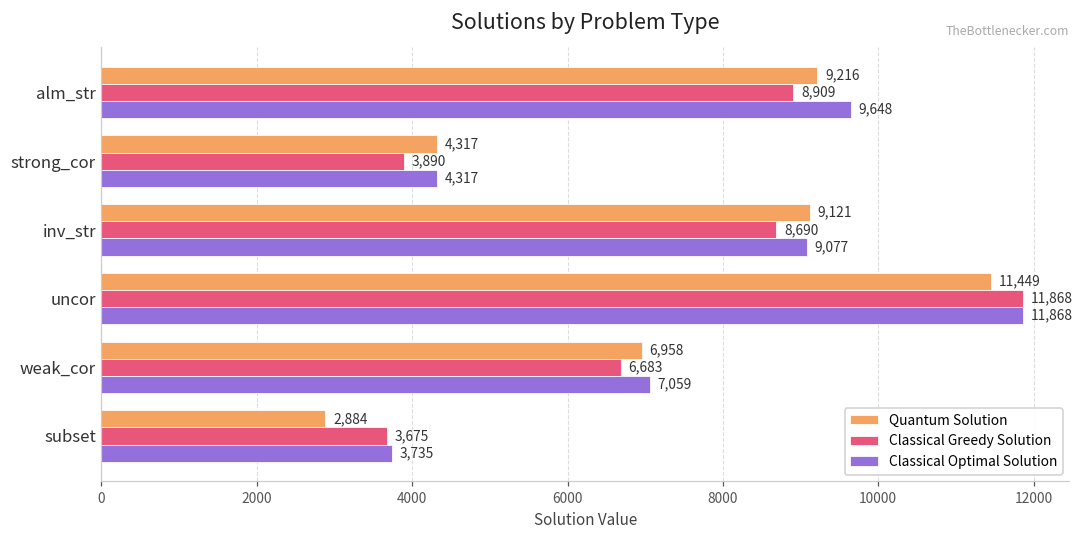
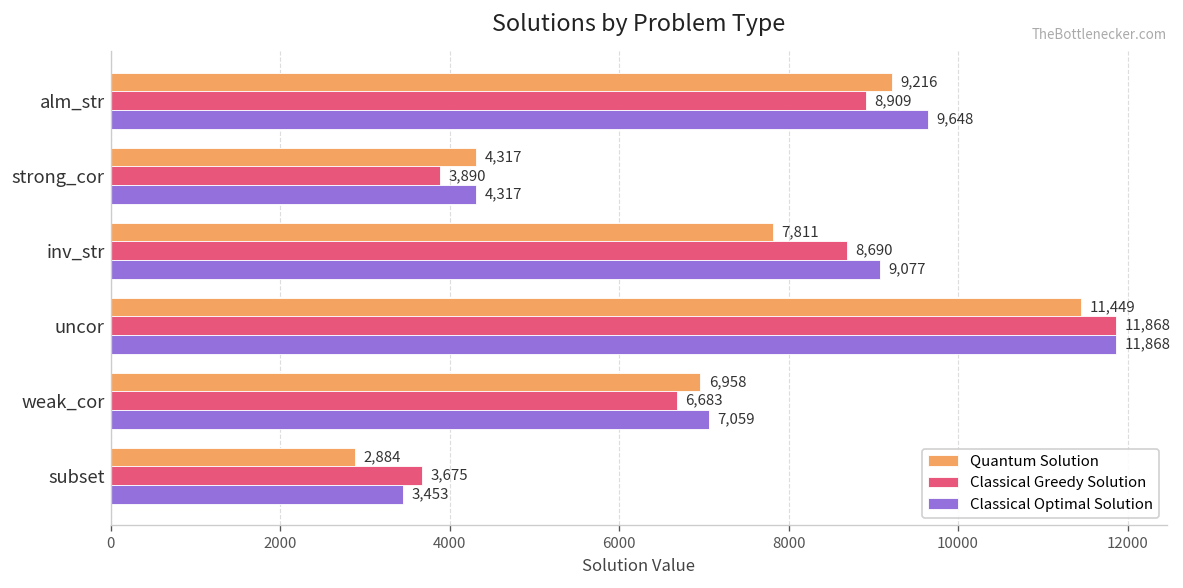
Quantum Solution, inv_str: 9,121 -> 7,811
Classical Optimal Solution, subset: 3,735 -> 3,453
